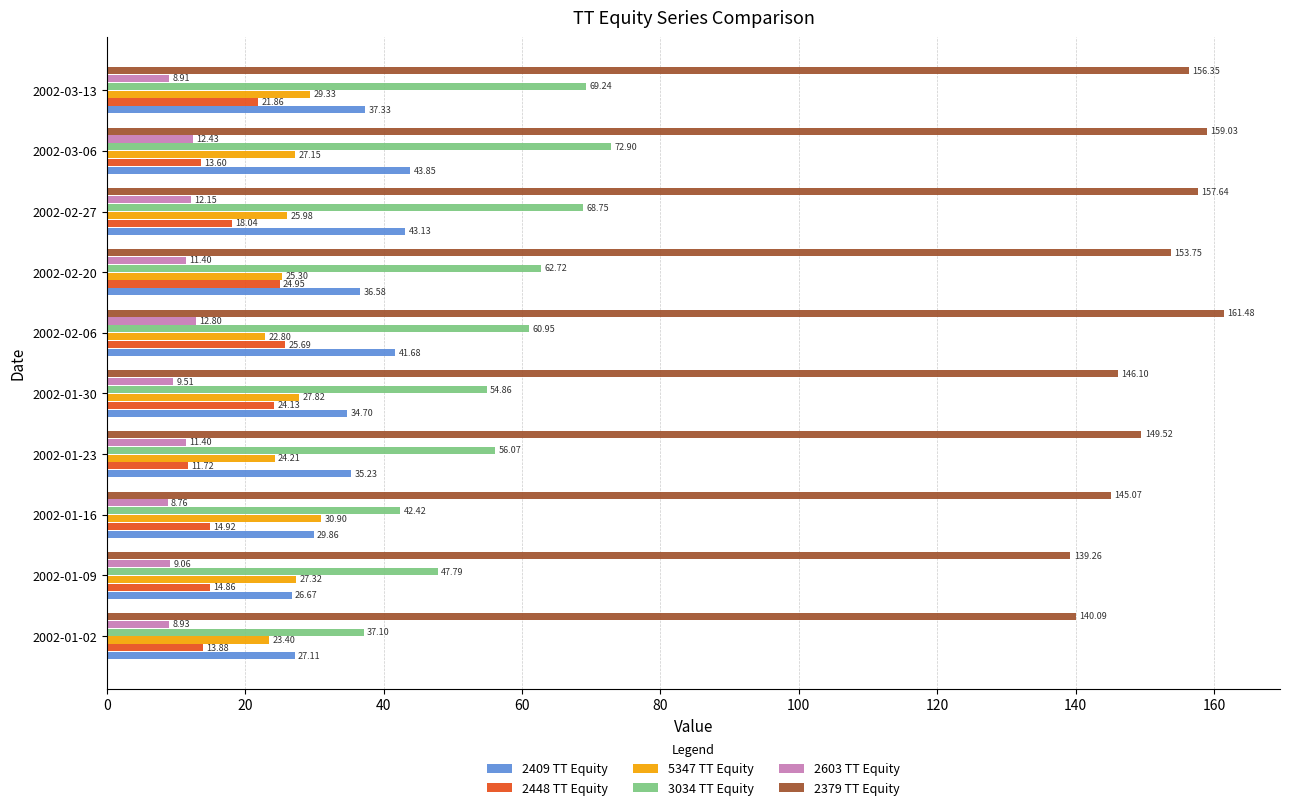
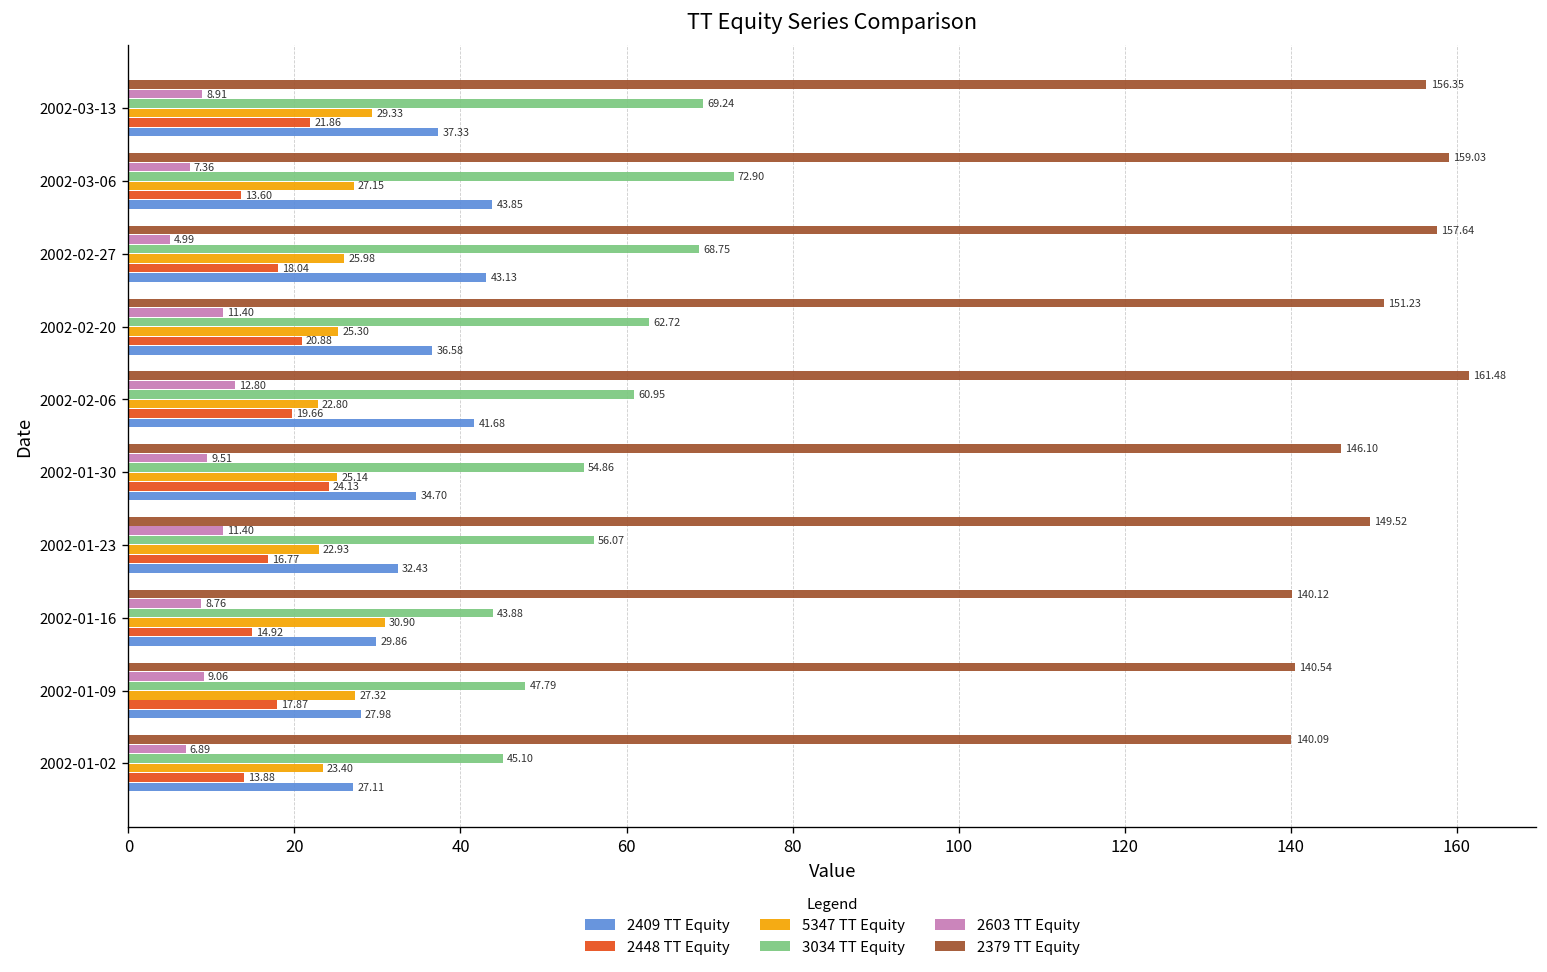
2603 TT Equity, 2002-03-06: 12.43 -> 7.36
2603 TT Equity, 2002-02-27: 12.15 -> 4.99
2379 TT Equity, 2002-02-20: 153.75 -> 151.23
2448 TT Equity, 2002-02-20: 24.95 -> 20.88
2448 TT Equity, 2002-02-06: 25.69 -> 19.66
5347 TT Equity, 2002-01-30: 27.82 -> 25.14
5347 TT Equity, 2002-01-23: 24.21 -> 22.93
2448 TT Equity, 2002-01-23: 11.72 -> 16.77
2409 TT Equity, 2002-01-23: 35.23 -> 32.43
2379 TT Equity, 2002-01-16: 145.07 -> 140.12
3034 TT Equity, 2002-01-16: 42.42 -> 43.88
2379 TT Equity, 2002-01-09: 139.26 -> 140.54
2448 TT Equity, 2002-01-09: 14.86 -> 17.87
2409 TT Equity, 2002-01-09: 26.67 -> 27.98
2603 TT Equity, 2002-01-02: 8.93 -> 6.89
3034 TT Equity, 2002-01-02: 37.10 -> 45.10
